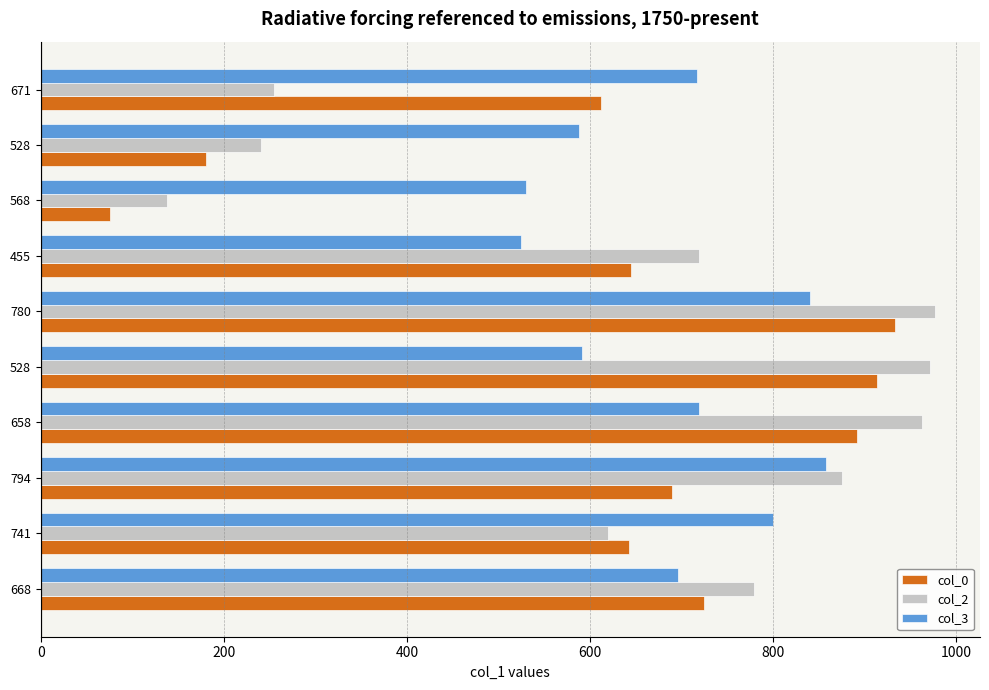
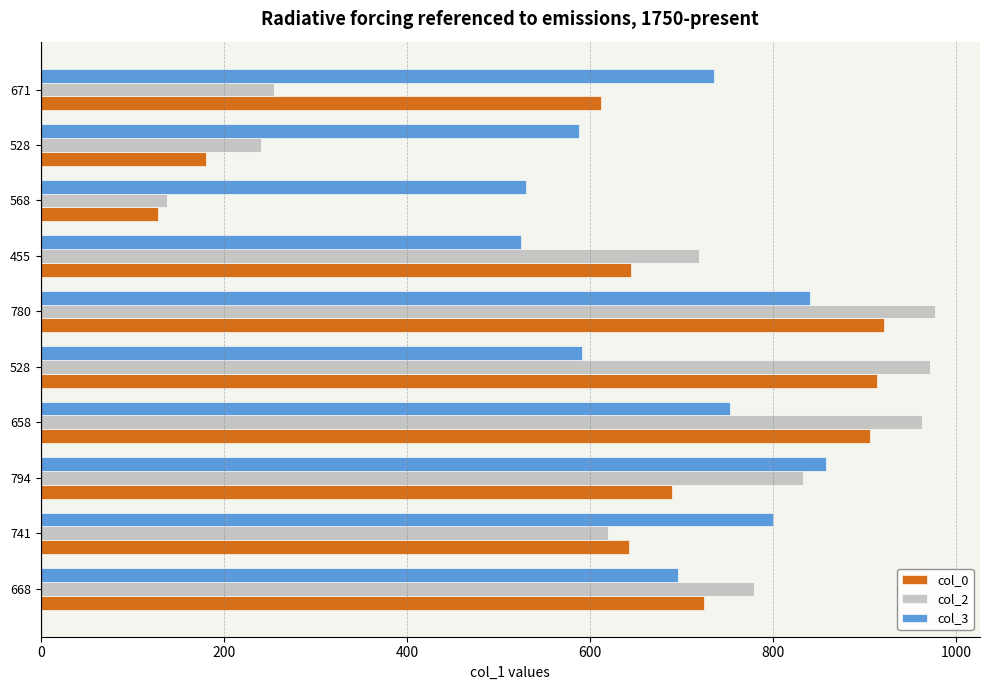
col_3, 671: 720 -> 740
col_0, 568: 80 -> 130
col_0, 780: 930 -> 920
col_3, 658: 720 -> 750
col_0, 658: 890 -> 910
col_2, 794: 880 -> 830
